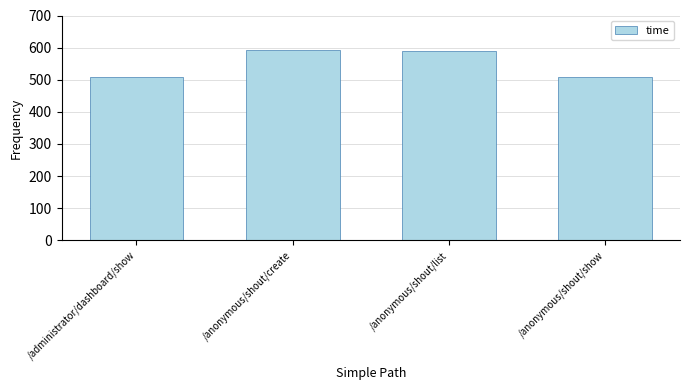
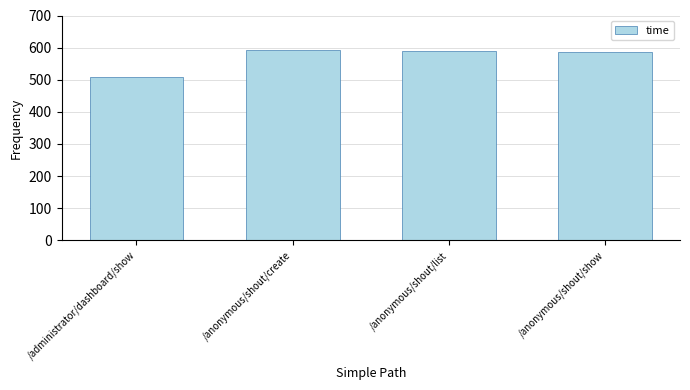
/anonymous/shout/show: 510 -> 590
